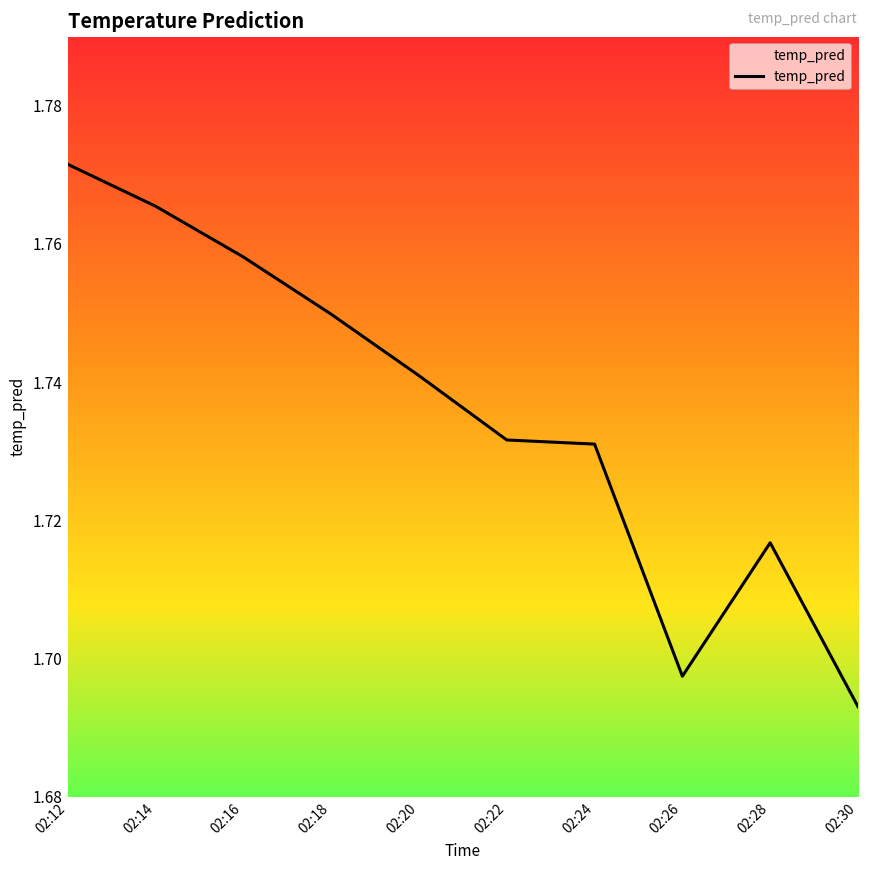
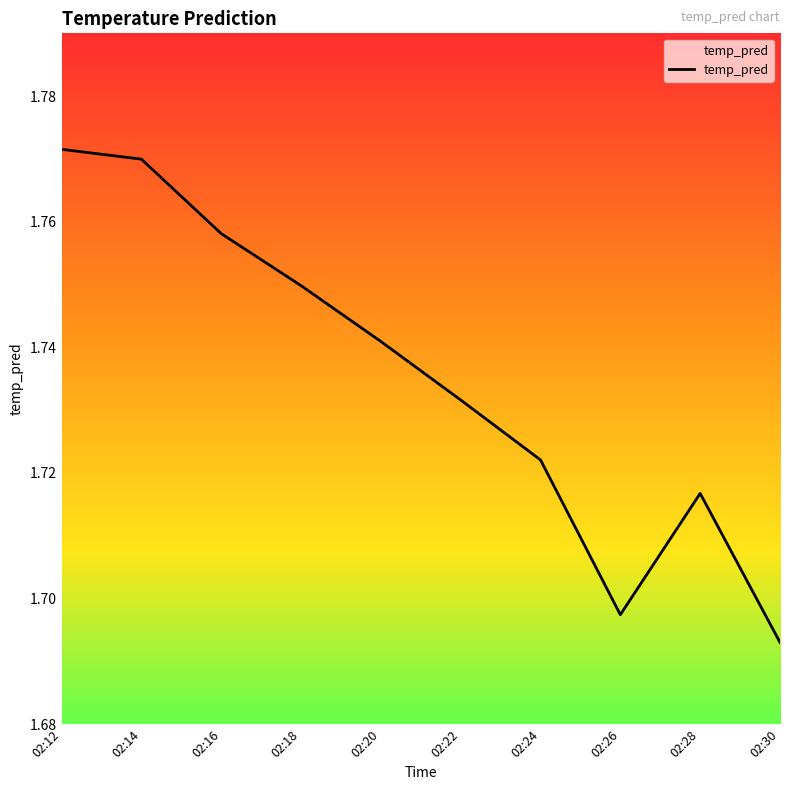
02:14: 1.765 -> 1.770
02:24: 1.731 -> 1.722
